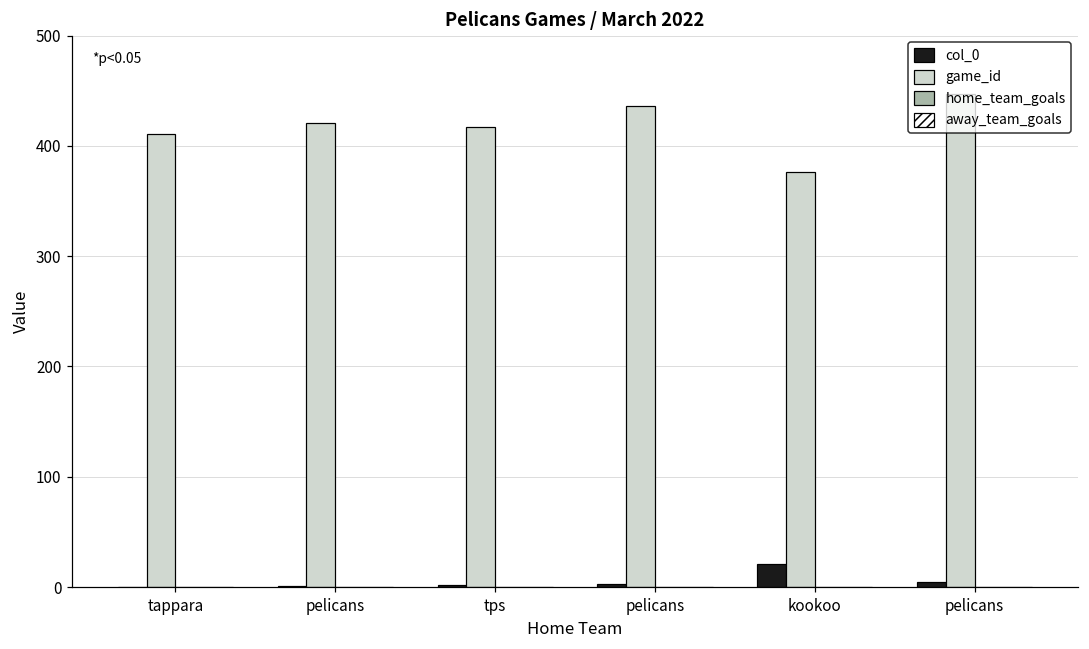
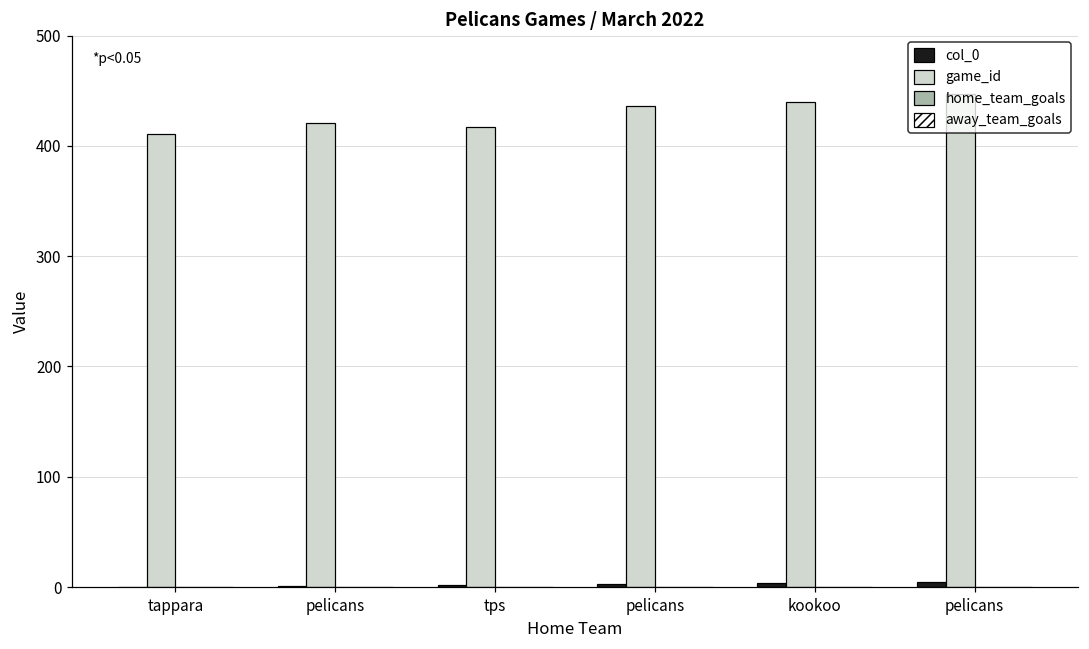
col_0, kookoo: 21 -> 4
game_id, kookoo: 376 -> 440
